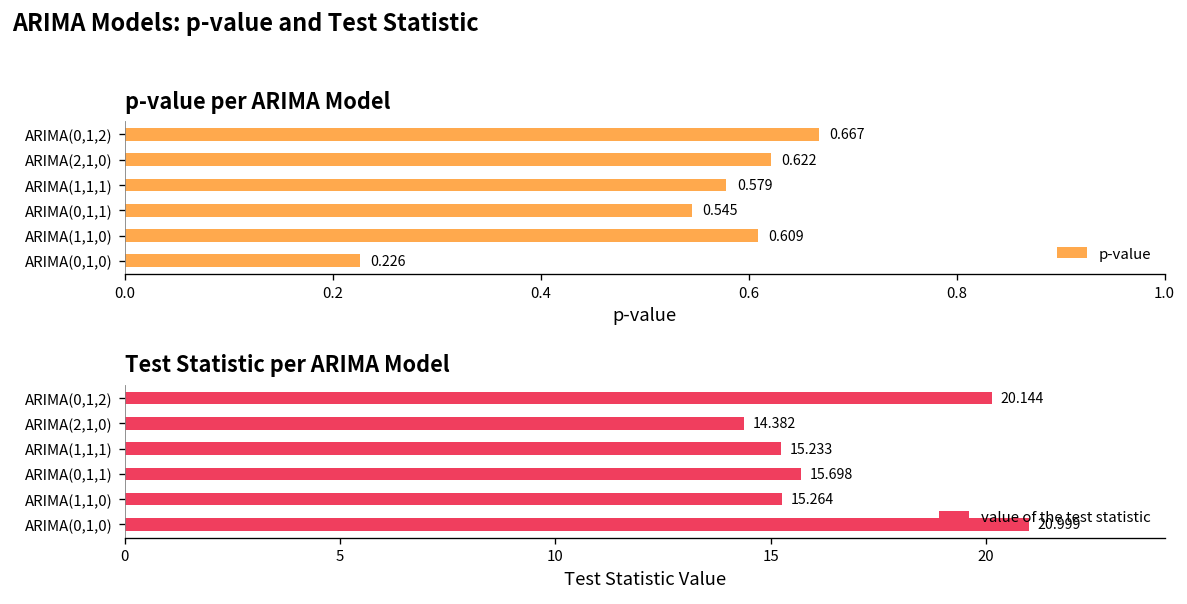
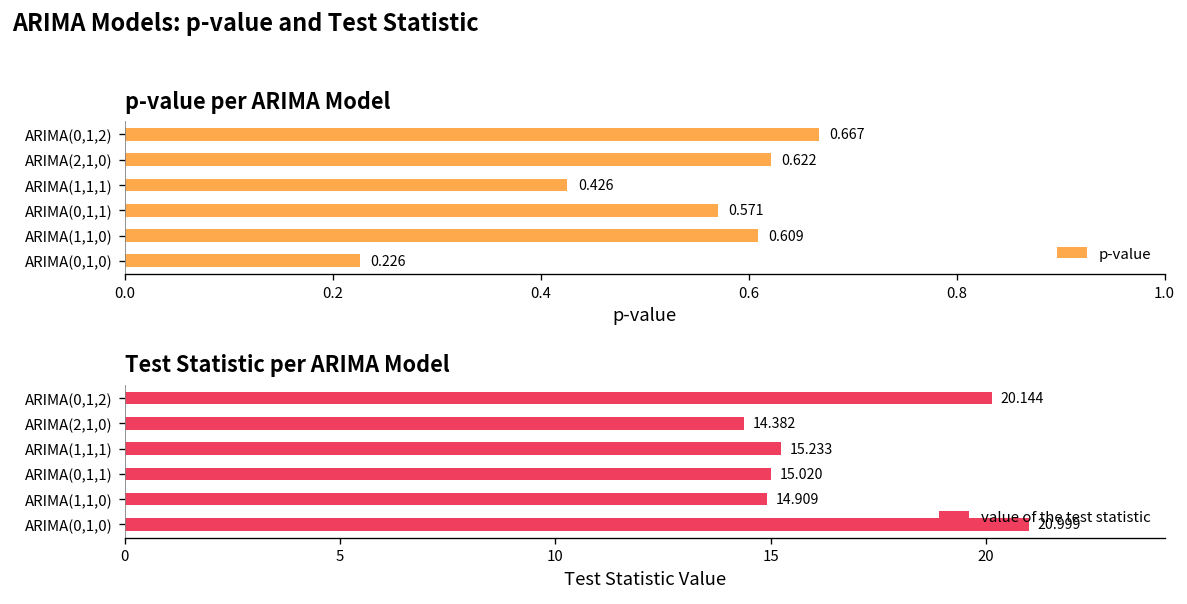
p-value per ARIMA Model, ARIMA(1,1,1): 0.579 -> 0.426
p-value per ARIMA Model, ARIMA(0,1,1): 0.545 -> 0.571
Test Statistic per ARIMA Model, ARIMA(0,1,1): 15.698 -> 15.020
Test Statistic per ARIMA Model, ARIMA(1,1,0): 15.264 -> 14.909
